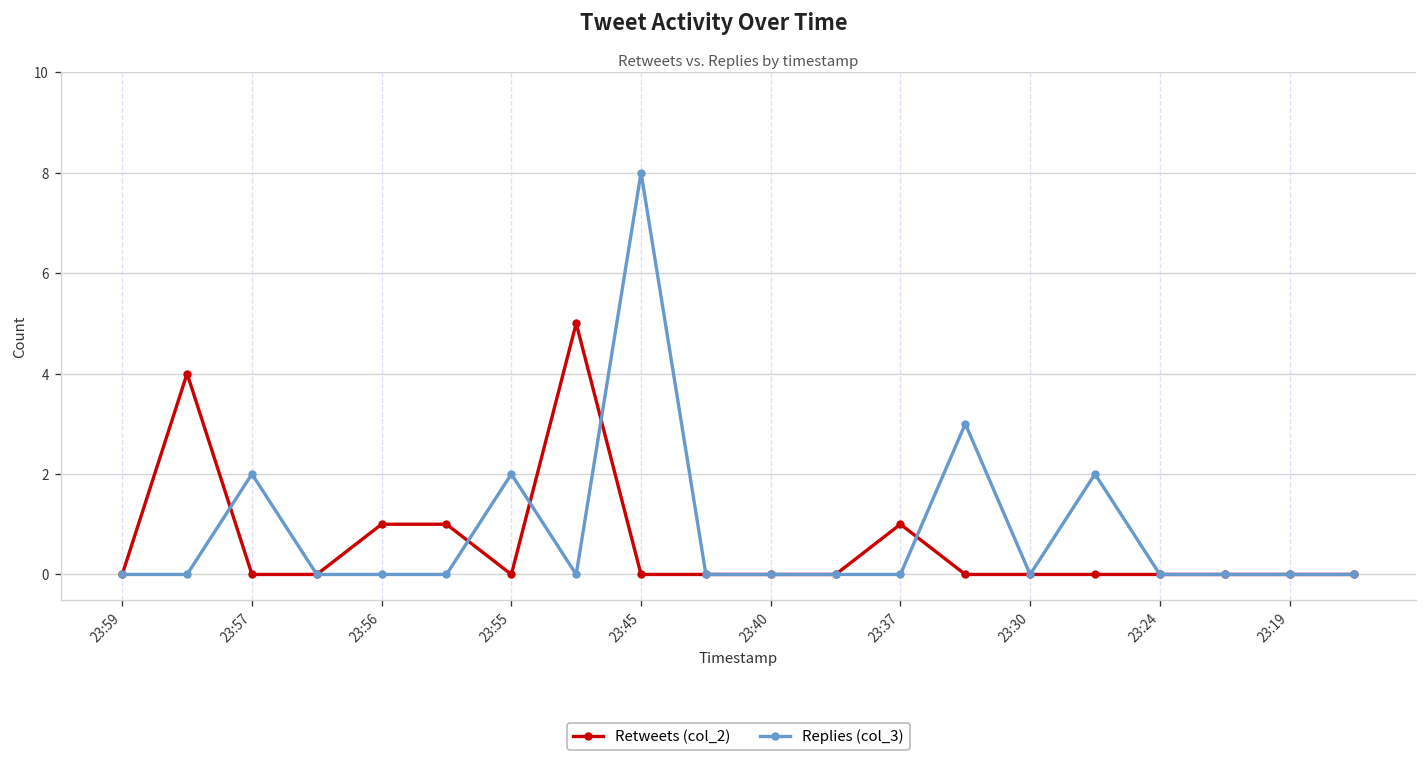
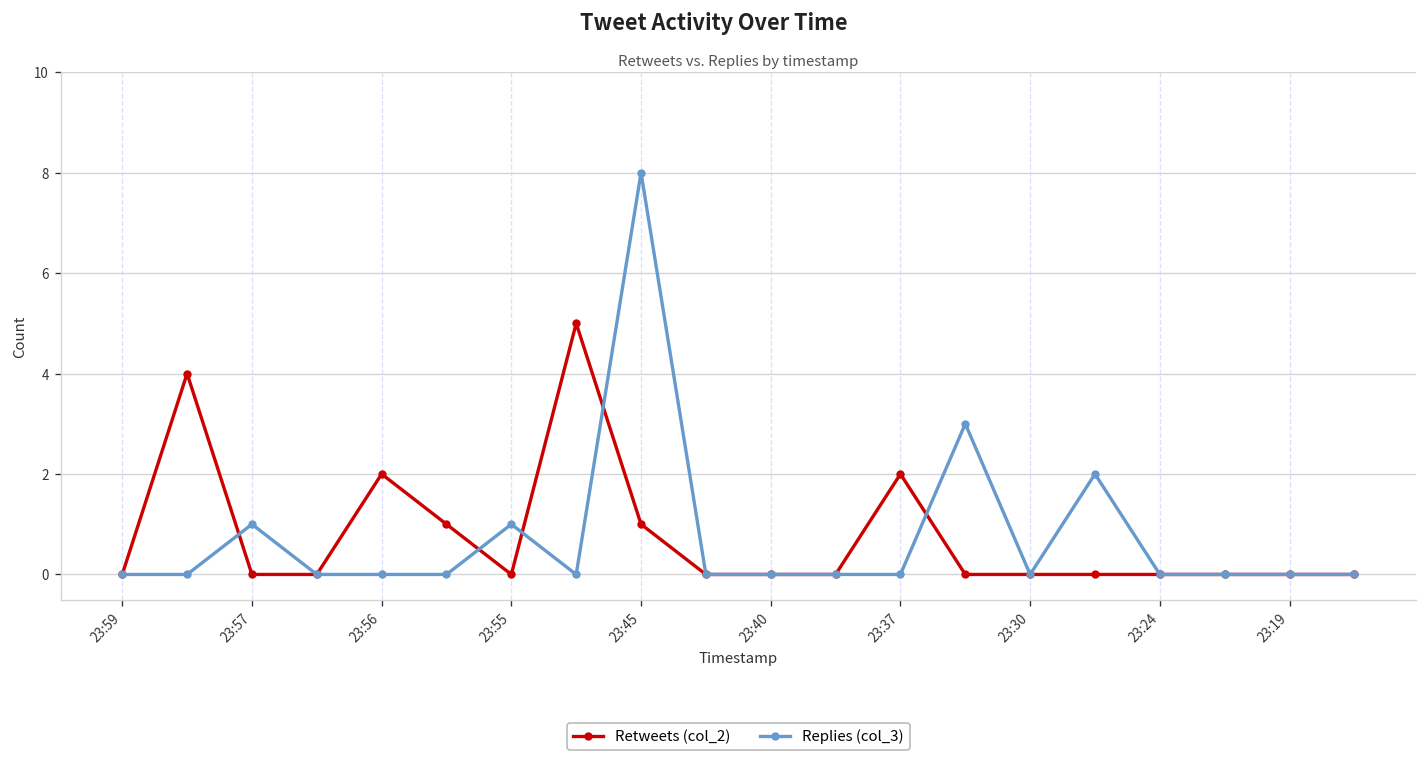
Replies (col_3), 23:57: 2 -> 1
Retweets (col_2), 23:56: 1 -> 2
Replies (col_3), 23:55: 2 -> 1
Retweets (col_2), 23:45: 0 -> 1
Retweets (col_2), 23:37: 1 -> 2
